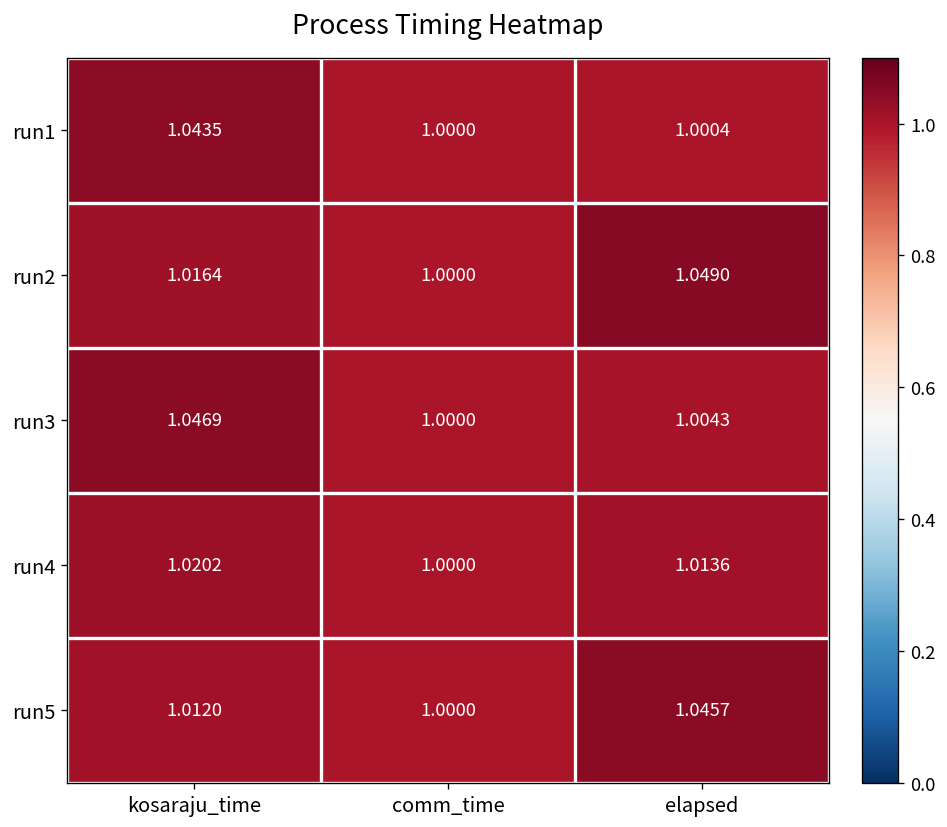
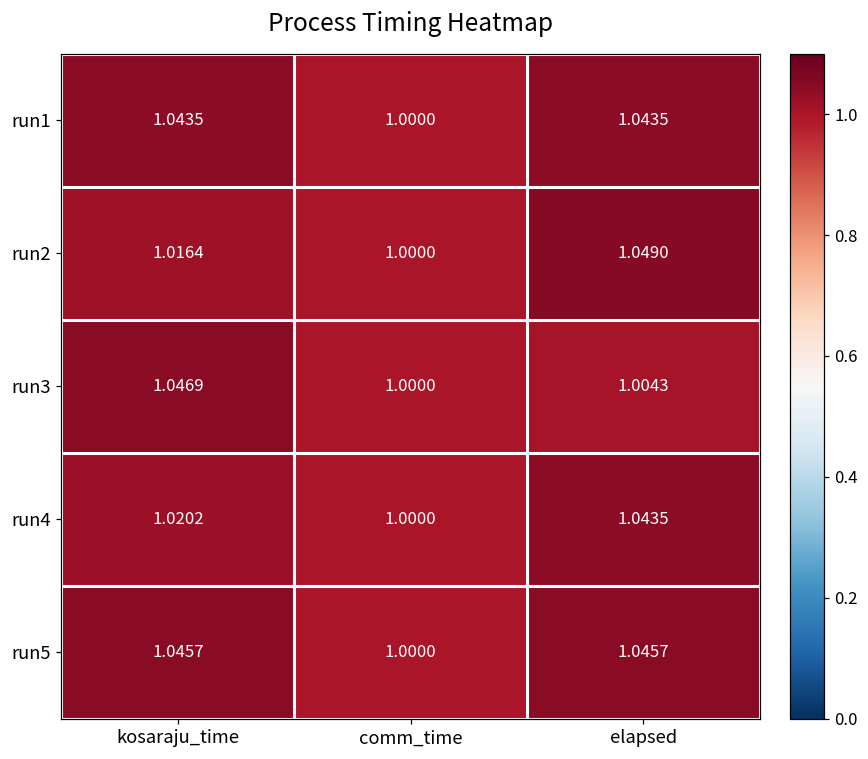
run1, elapsed: 1.0004 -> 1.0435
run4, elapsed: 1.0136 -> 1.0435
run5, kosaraju_time: 1.0120 -> 1.0457
